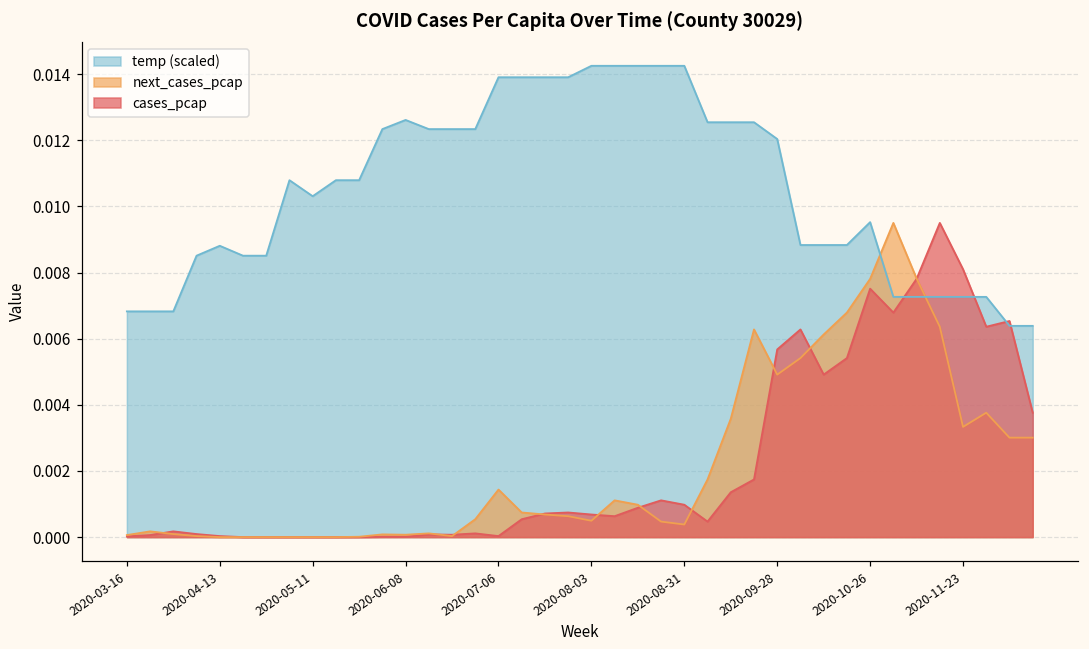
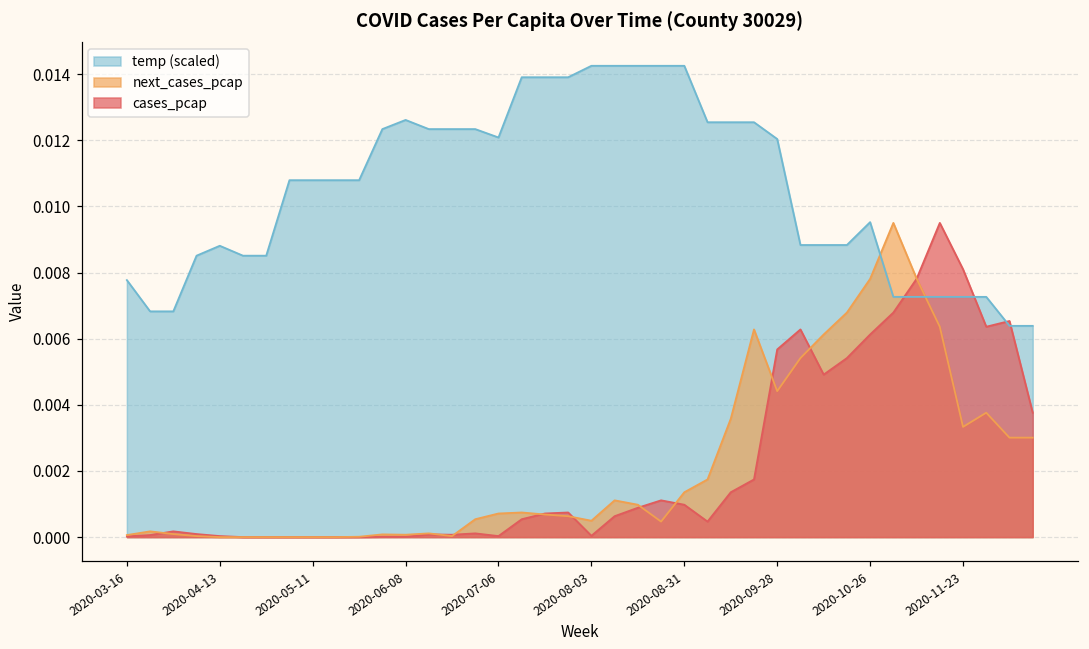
temp (scaled), 2020-03-16: 0.0068 -> 0.0078
temp (scaled), 2020-05-11: 0.0103 -> 0.0108
temp (scaled), 2020-07-06: 0.0139 -> 0.0121
next_cases_pcap, 2020-07-06: 0.0014 -> 0.0007
cases_pcap, 2020-08-03: 0.0007 -> 0.0000
next_cases_pcap, 2020-08-31: 0.0004 -> 0.0014
next_cases_pcap, 2020-09-28: 0.0049 -> 0.0044
cases_pcap, 2020-10-26: 0.0075 -> 0.0061
